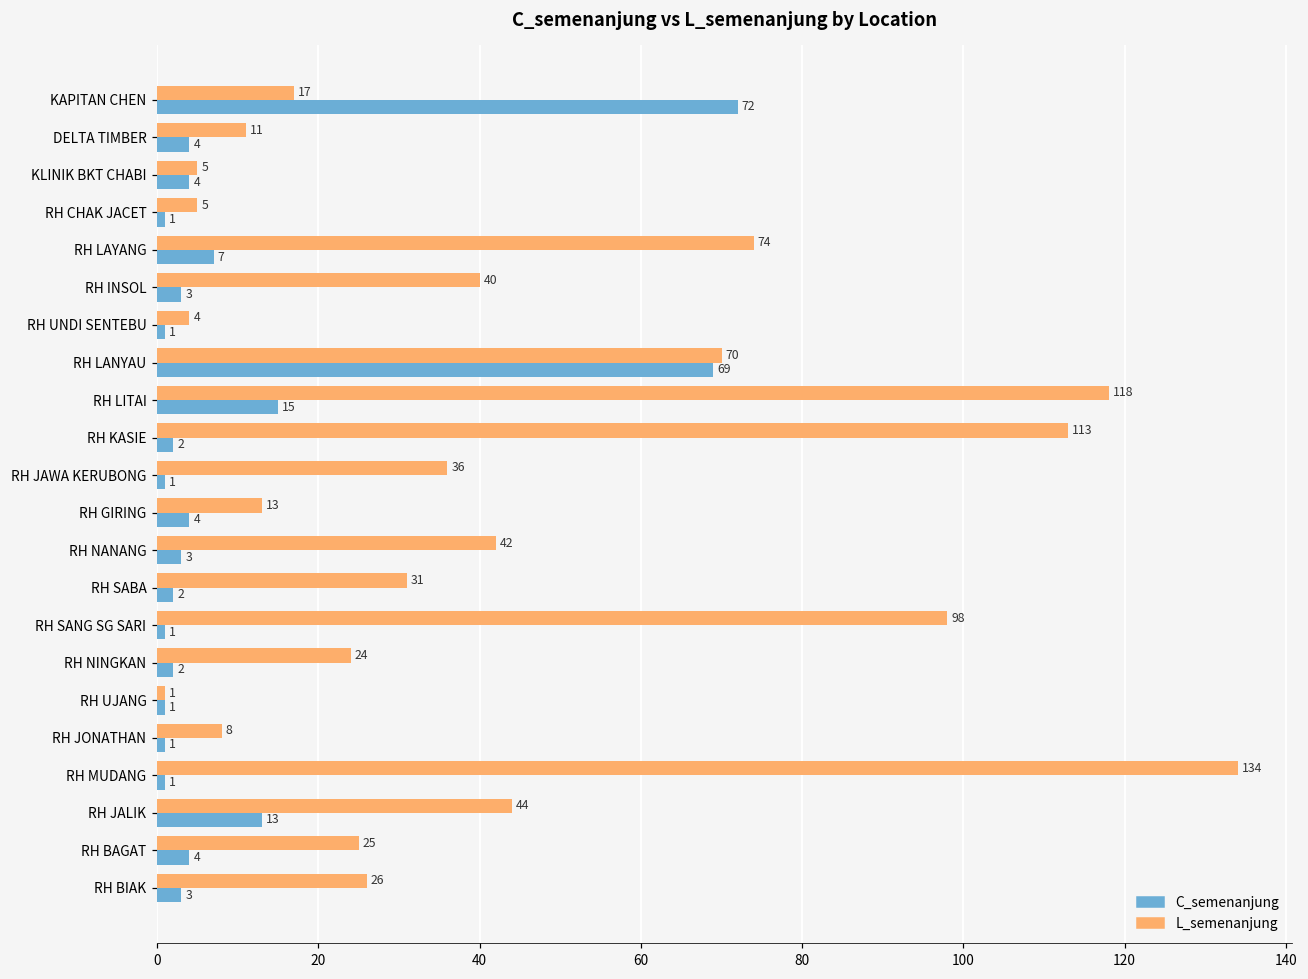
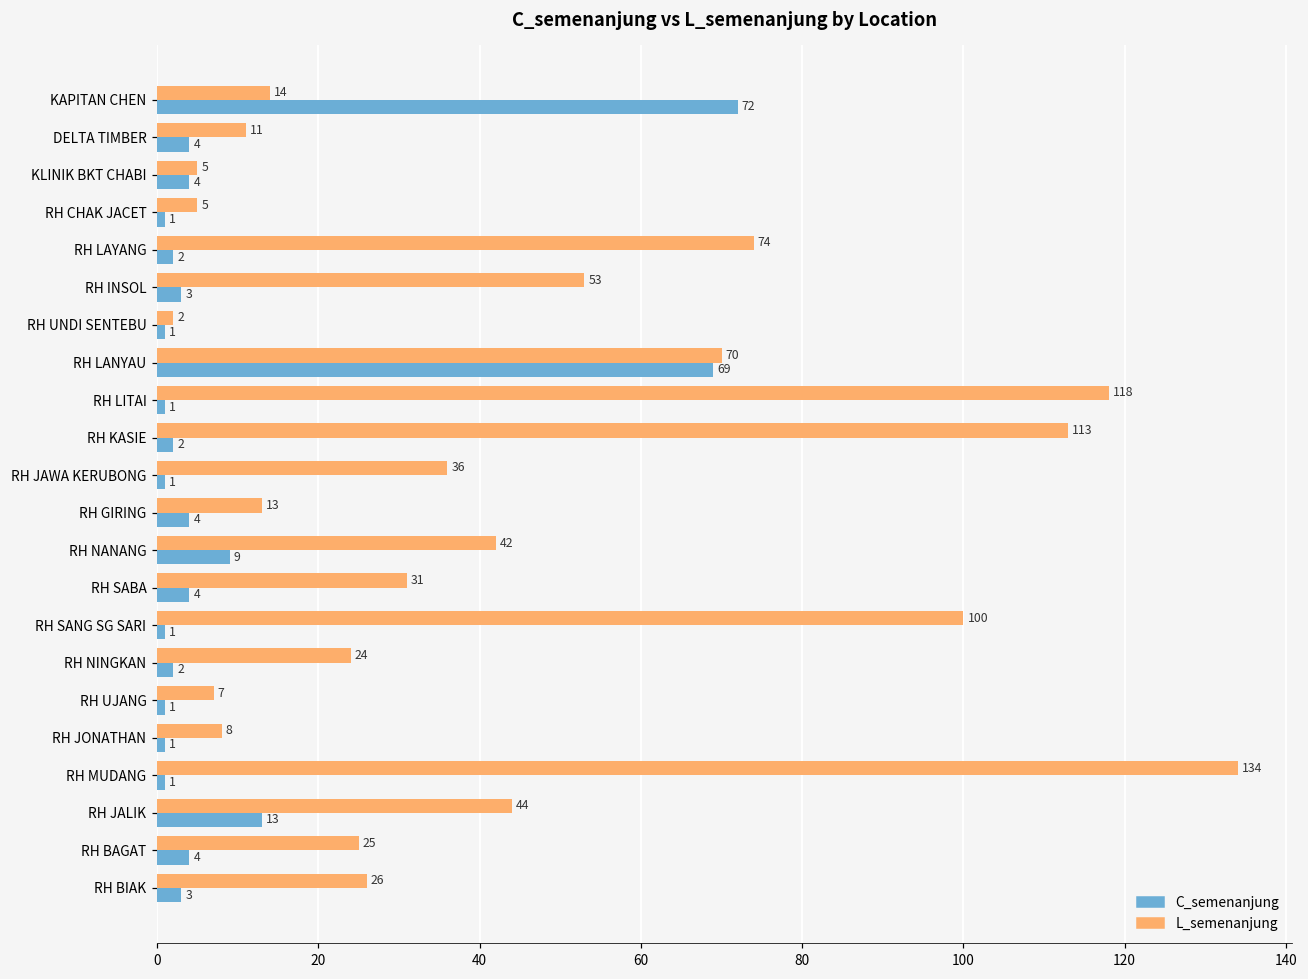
L_semenanjung, KAPITAN CHEN: 17 -> 14
C_semenanjung, RH LAYANG: 7 -> 2
L_semenanjung, RH INSOL: 40 -> 53
L_semenanjung, RH UNDI SENTEBU: 4 -> 2
C_semenanjung, RH LITAI: 15 -> 1
C_semenanjung, RH NANANG: 3 -> 9
C_semenanjung, RH SABA: 2 -> 4
L_semenanjung, RH SANG SG SARI: 98 -> 100
L_semenanjung, RH UJANG: 1 -> 7
